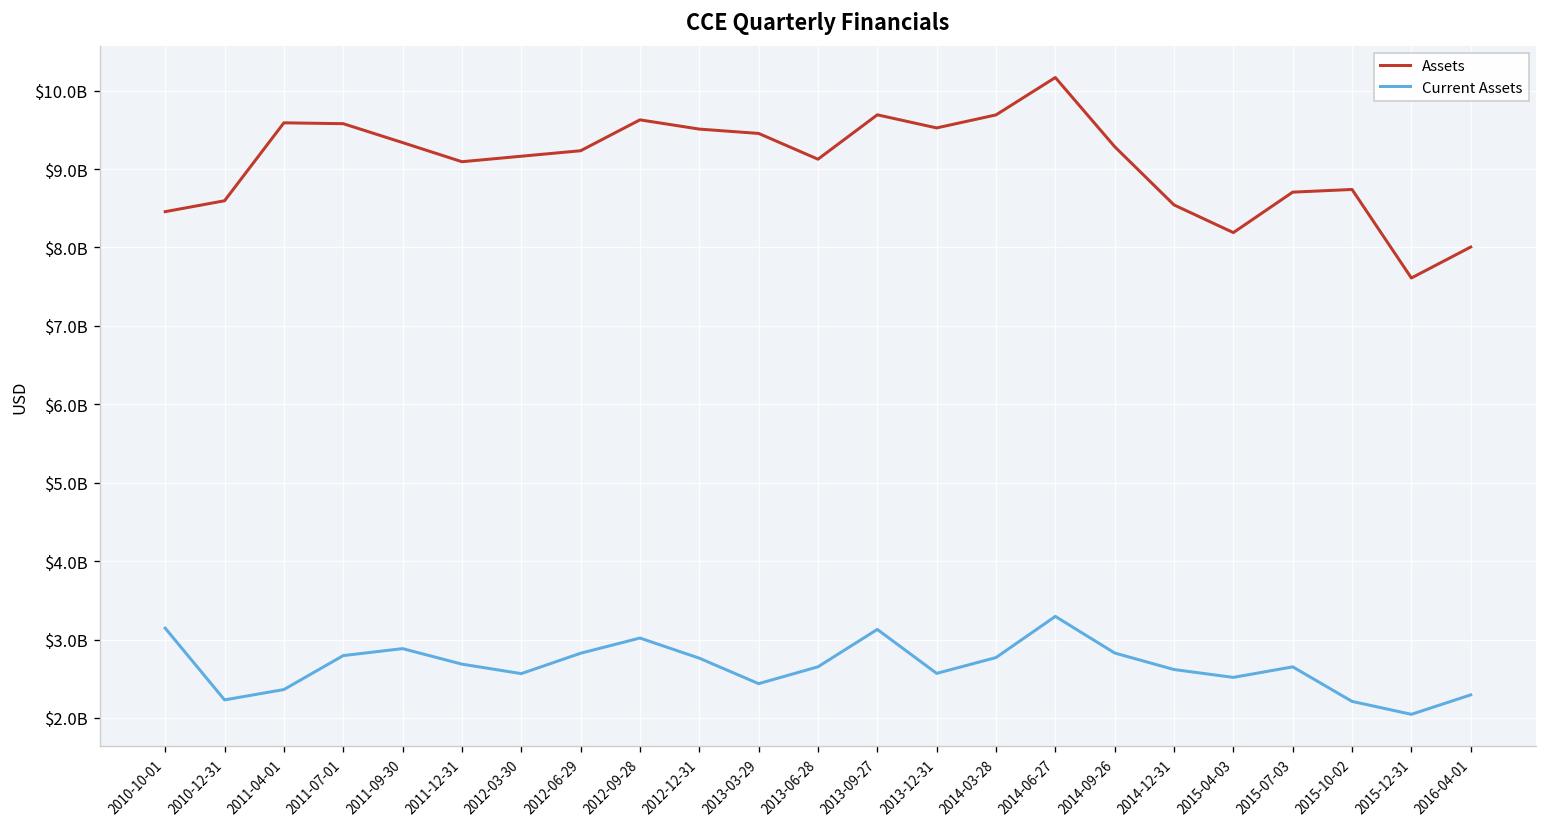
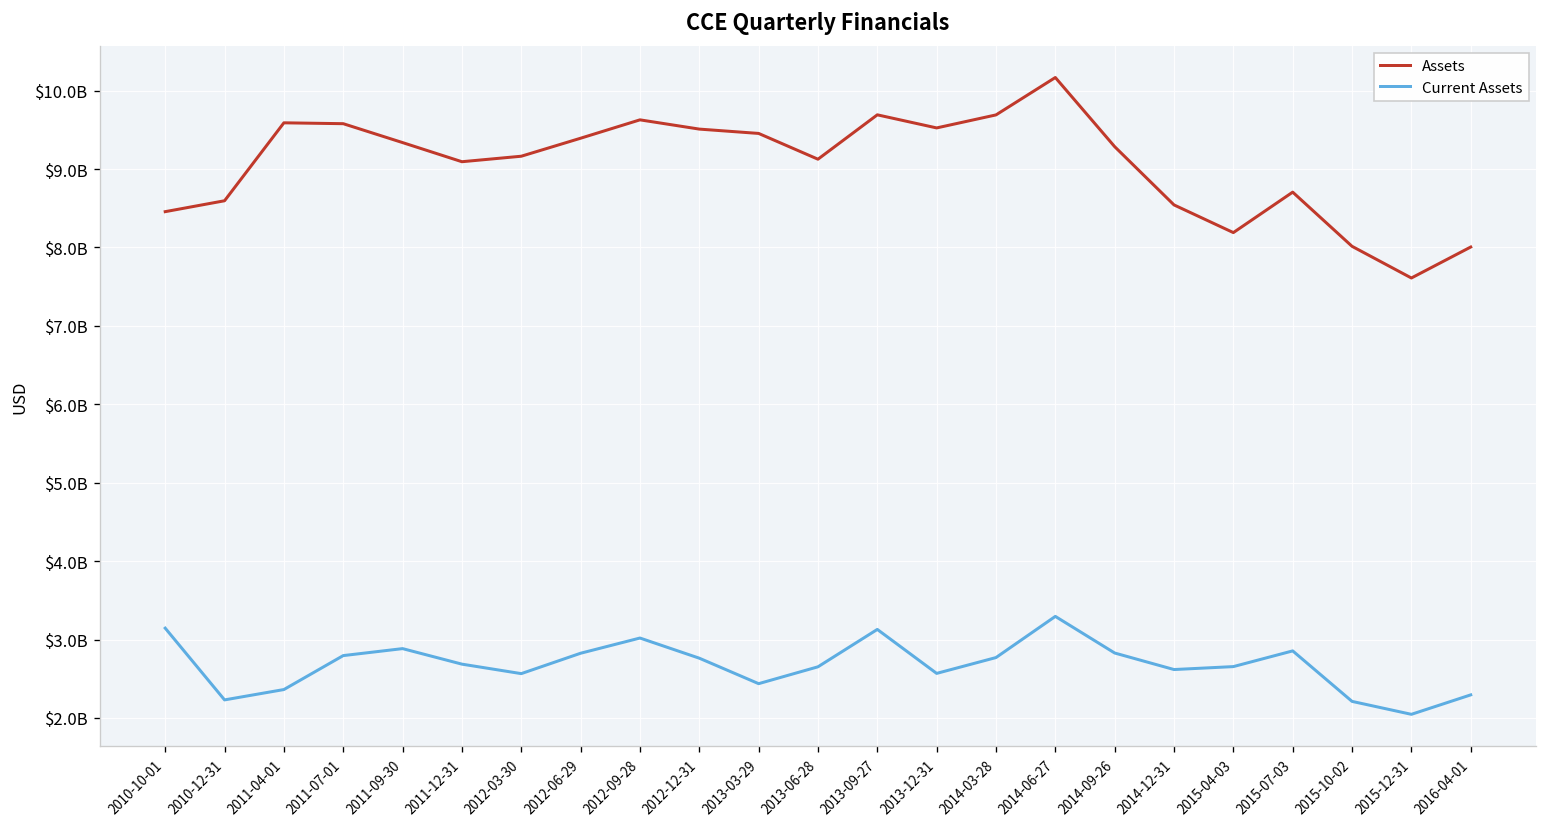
Assets, 2012-06-29: $9200000000 -> $9400000000
Current Assets, 2015-04-03: $2500000000 -> $2700000000
Current Assets, 2015-07-03: $2700000000 -> $2900000000
Assets, 2015-10-02: $8700000000 -> $8000000000
